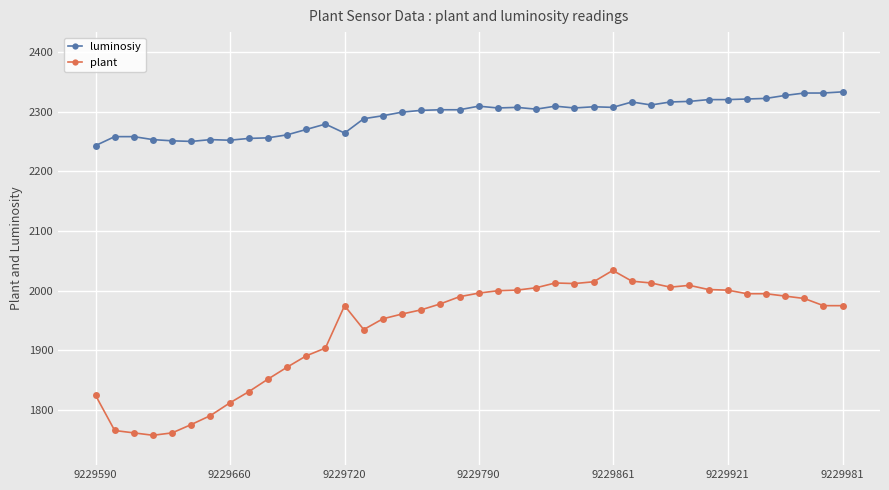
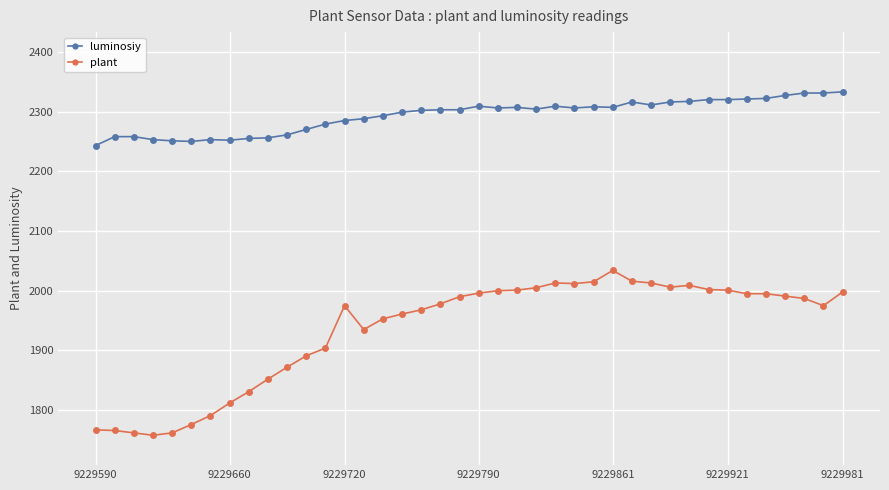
plant, 9229590: 1830 -> 1770
luminosiy, 9229720: 2260 -> 2290
plant, 9229981: 1980 -> 2000
